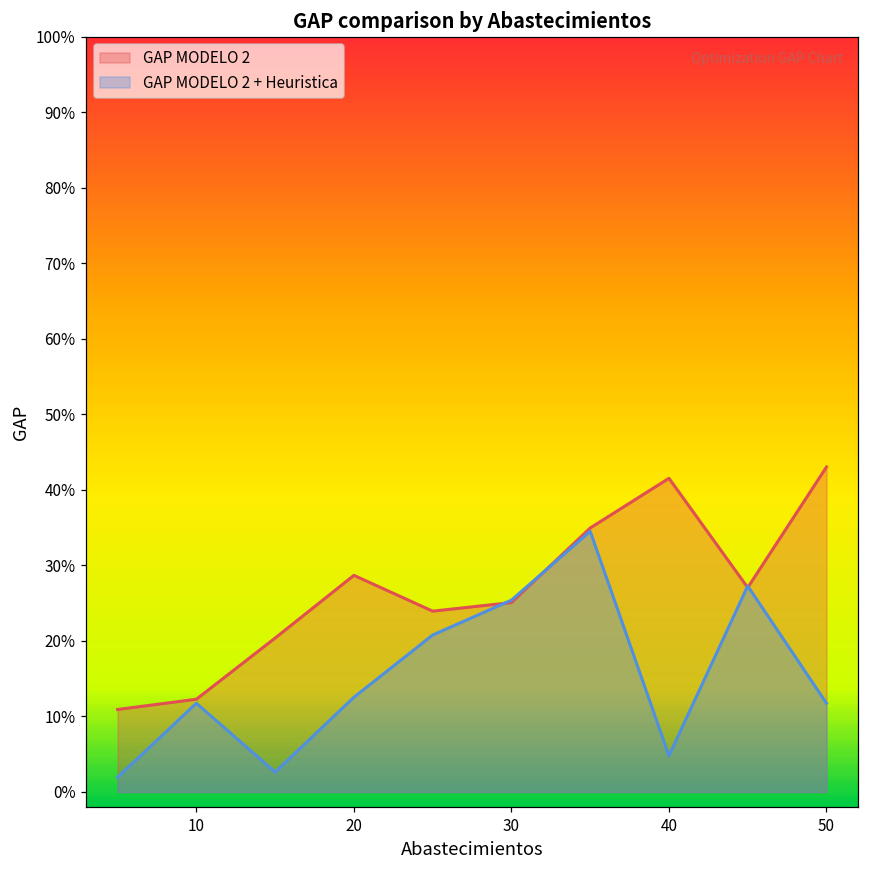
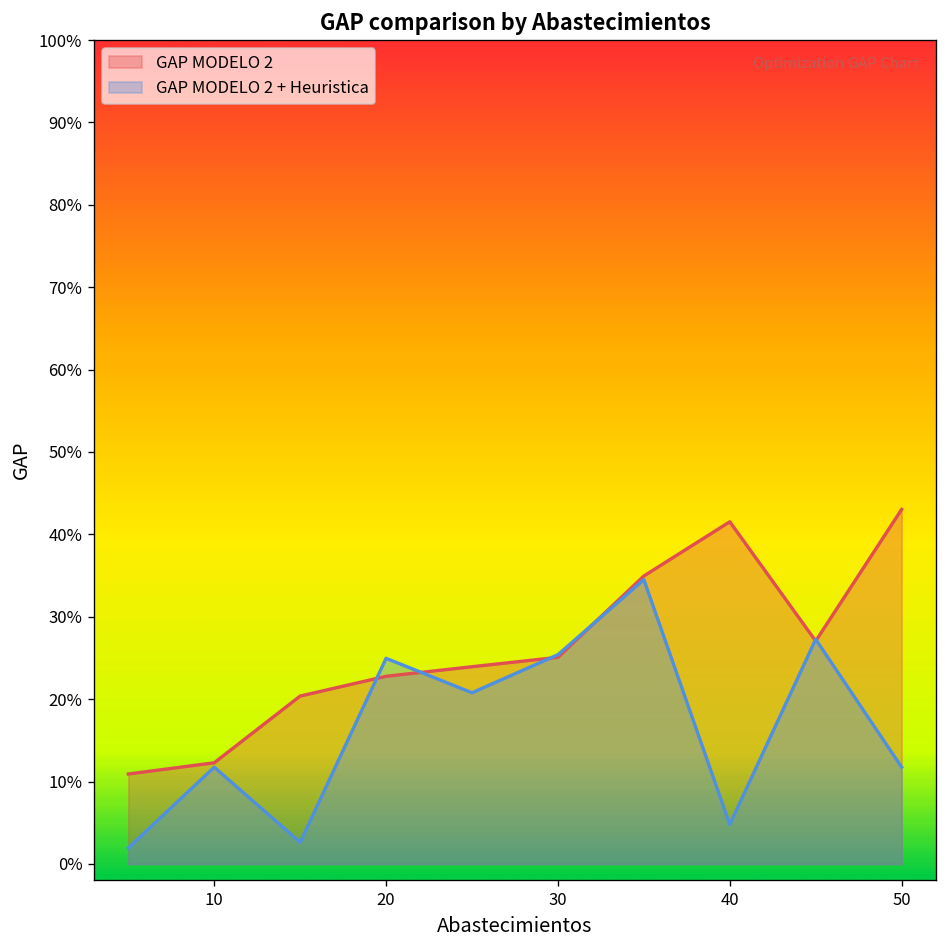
GAP MODELO 2, 20: 29% -> 23%
GAP MODELO 2 + Heuristica, 20: 13% -> 25%
